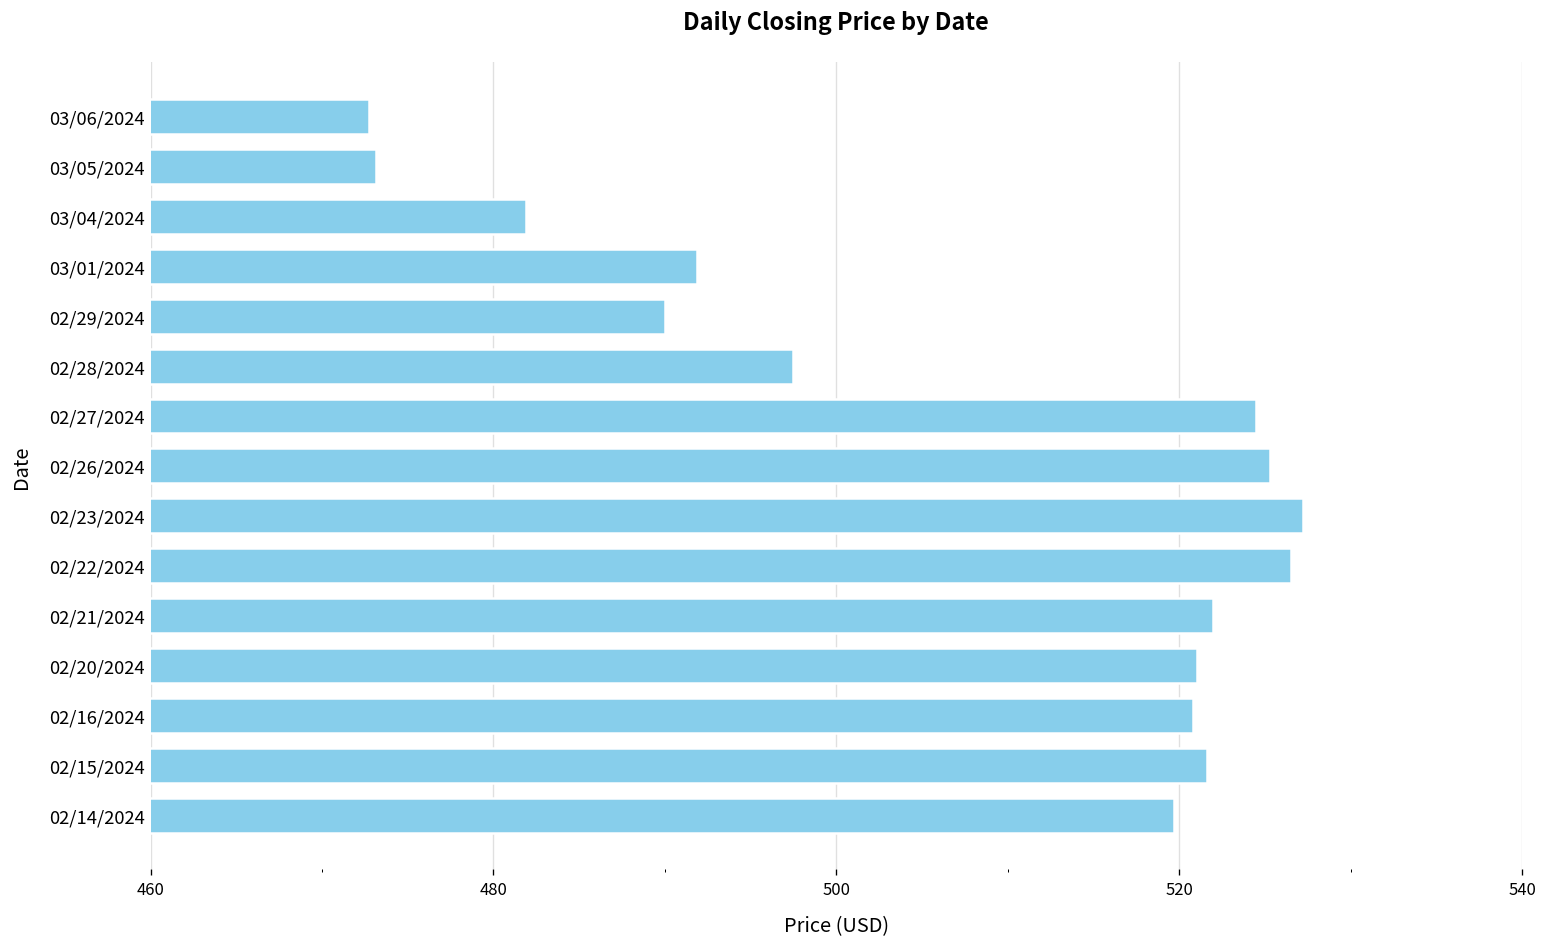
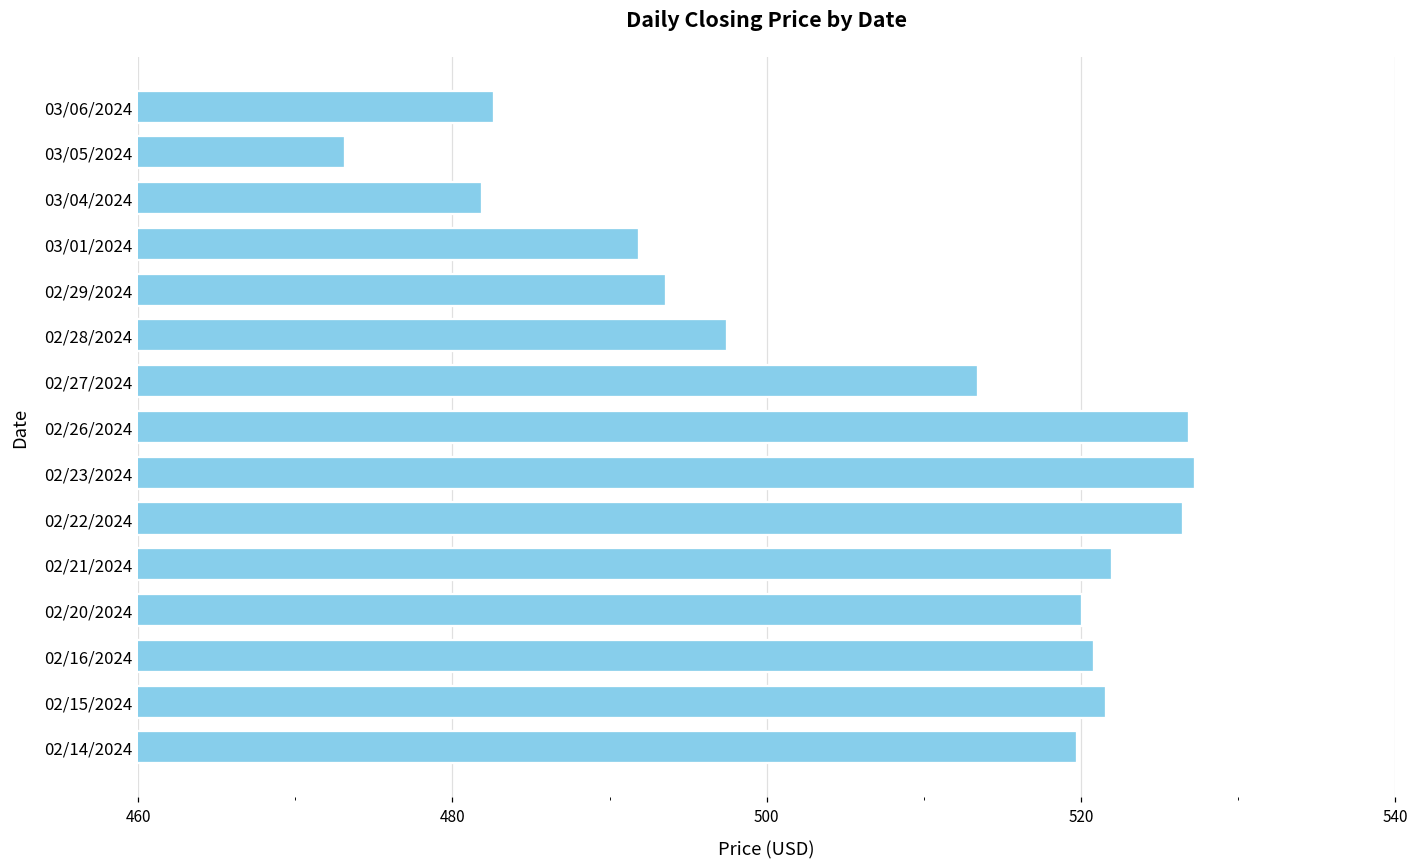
03/06/2024: 472.8 -> 482.6
02/29/2024: 490.0 -> 493.6
02/27/2024: 524.5 -> 513.4
02/26/2024: 525.3 -> 526.9
02/20/2024: 521.1 -> 520.0
